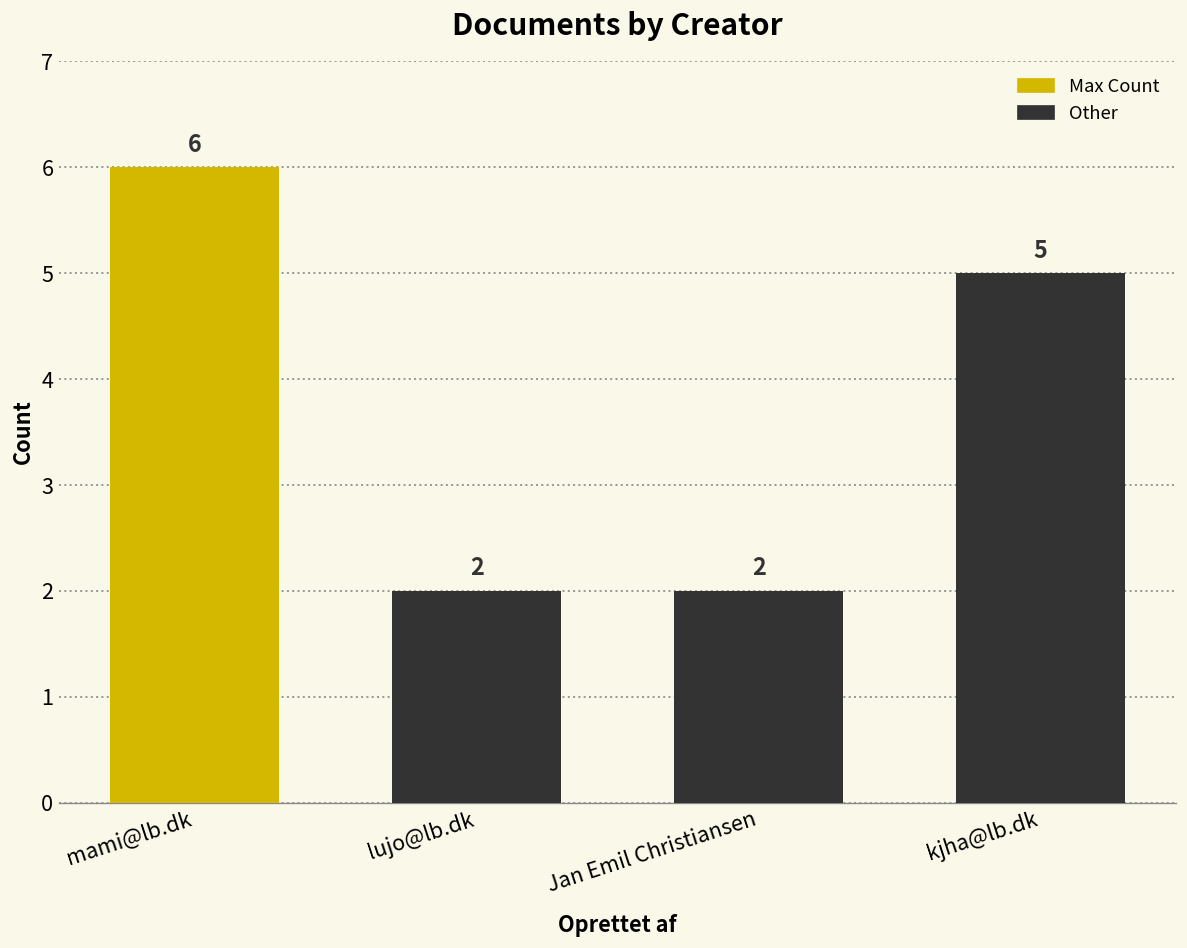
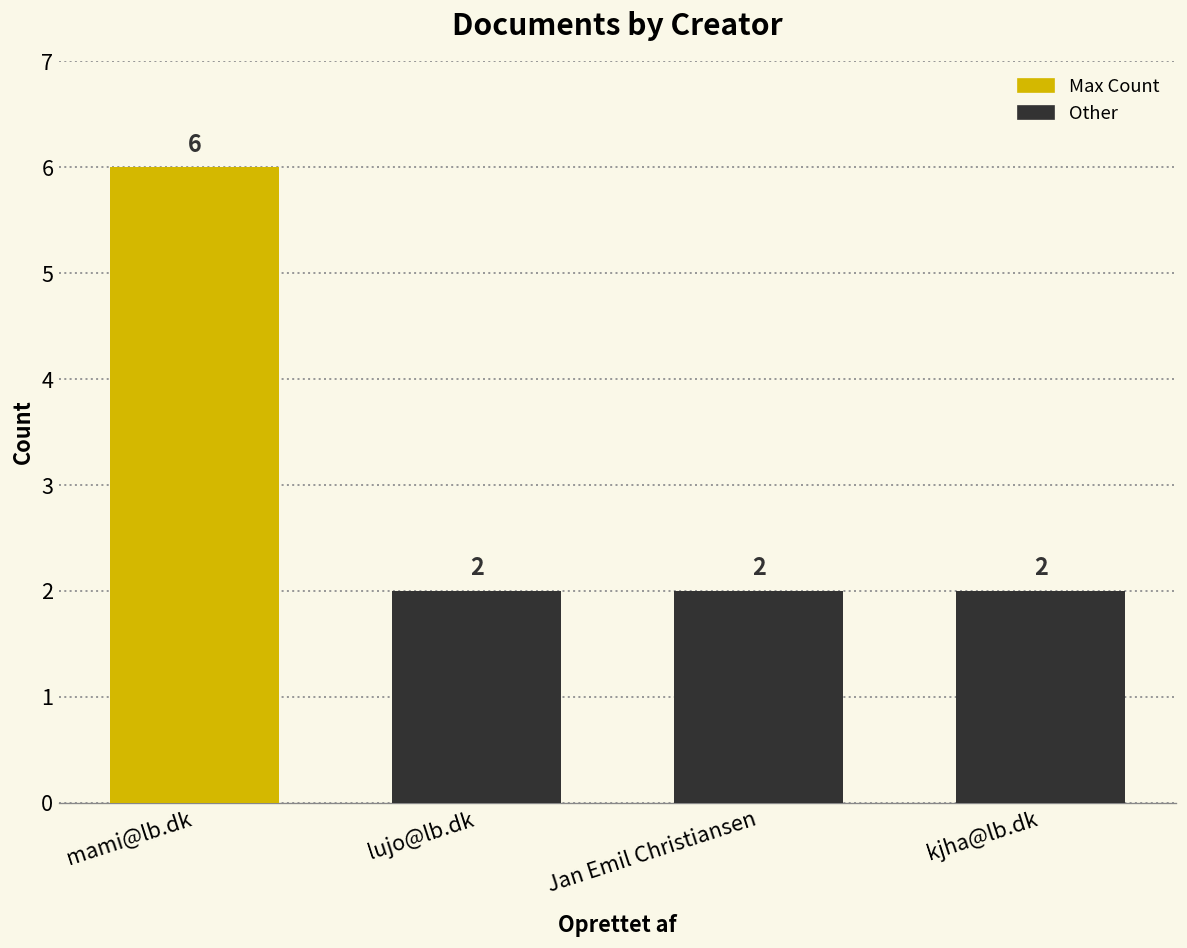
kjha@lb.dk: 5 -> 2
